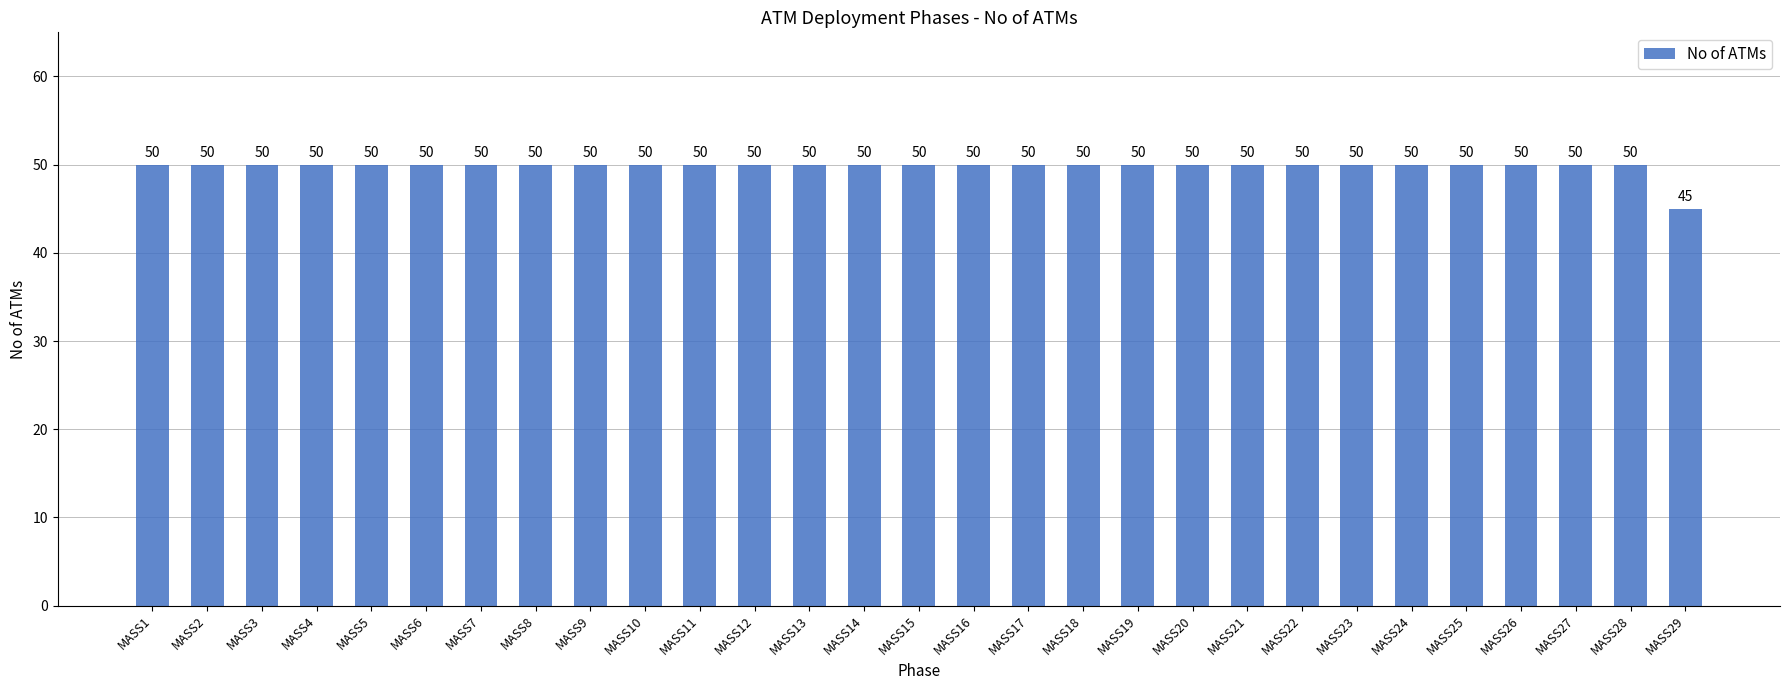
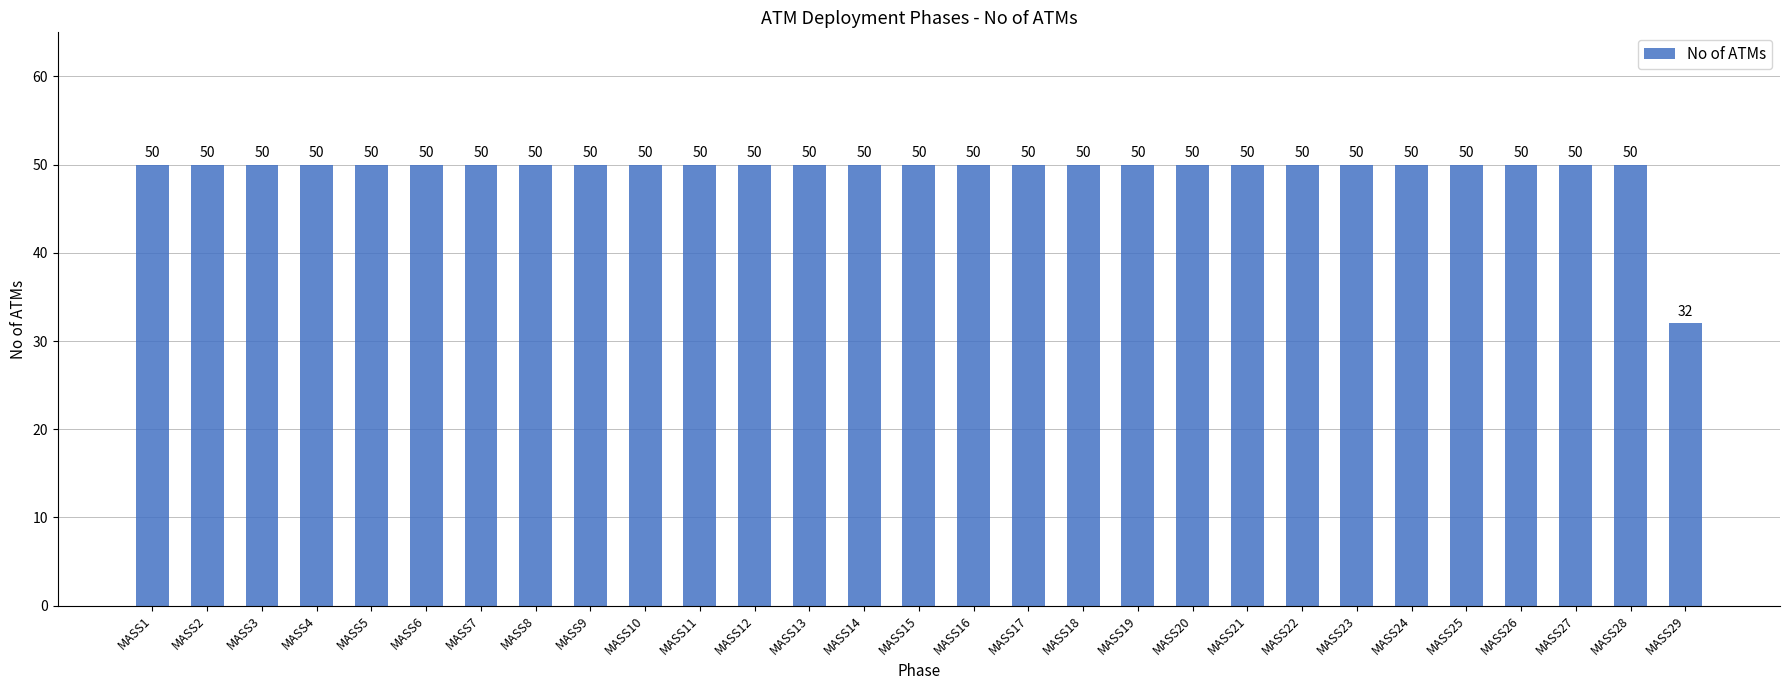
MASS29: 45 -> 32
